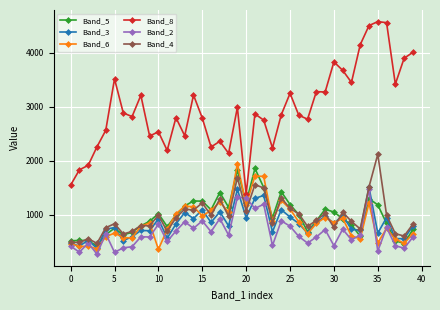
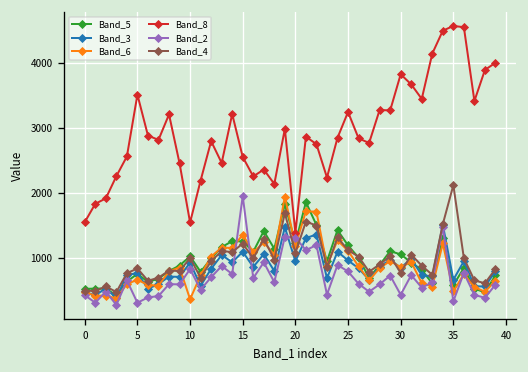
Band_8, 10: 2500 -> 1500
Band_6, 15: 1000 -> 1400
Band_8, 15: 2800 -> 2600
Band_2, 15: 900 -> 2000
Band_5, 35: 1200 -> 600
